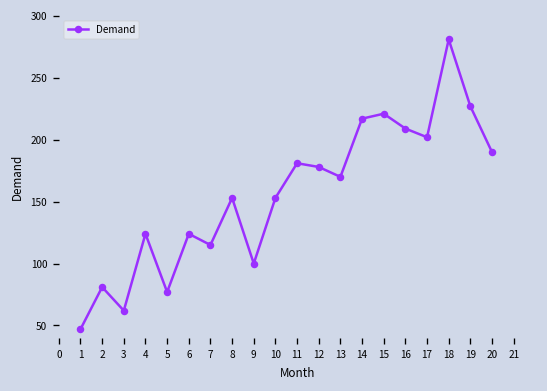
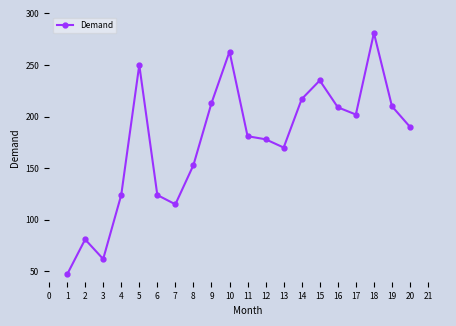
5: 77 -> 250
9: 100 -> 213
10: 153 -> 263
15: 221 -> 235
19: 227 -> 210
